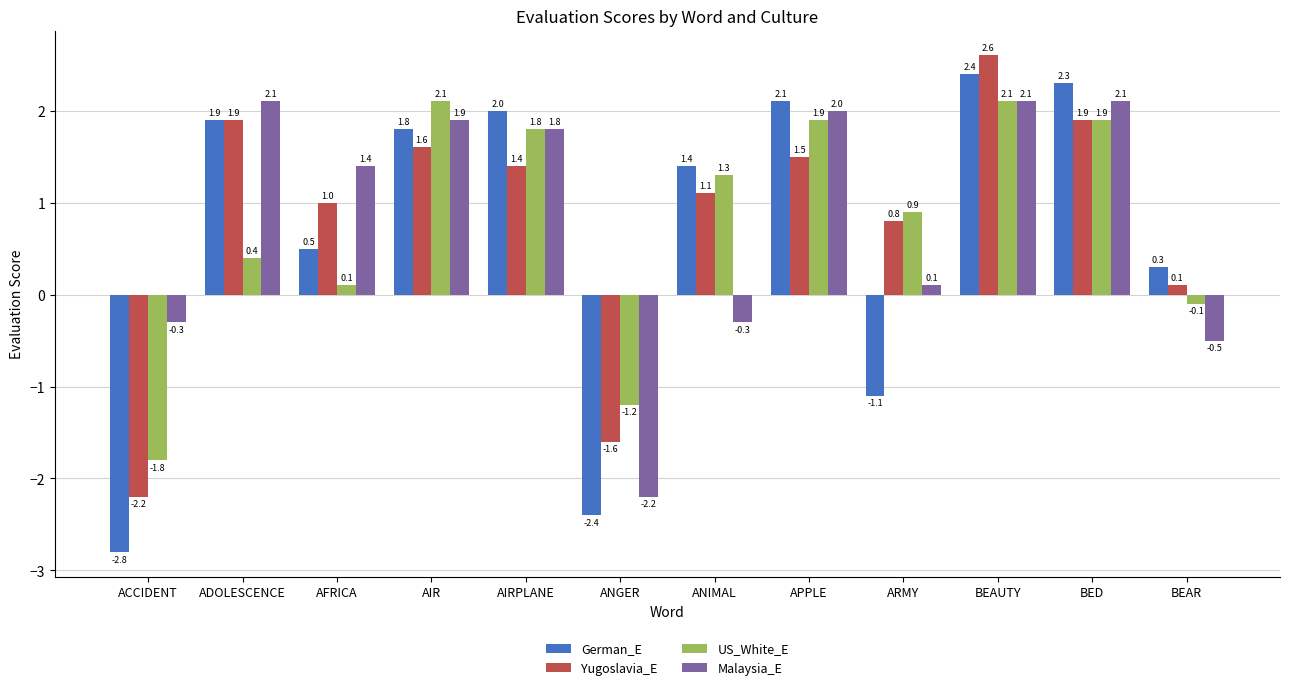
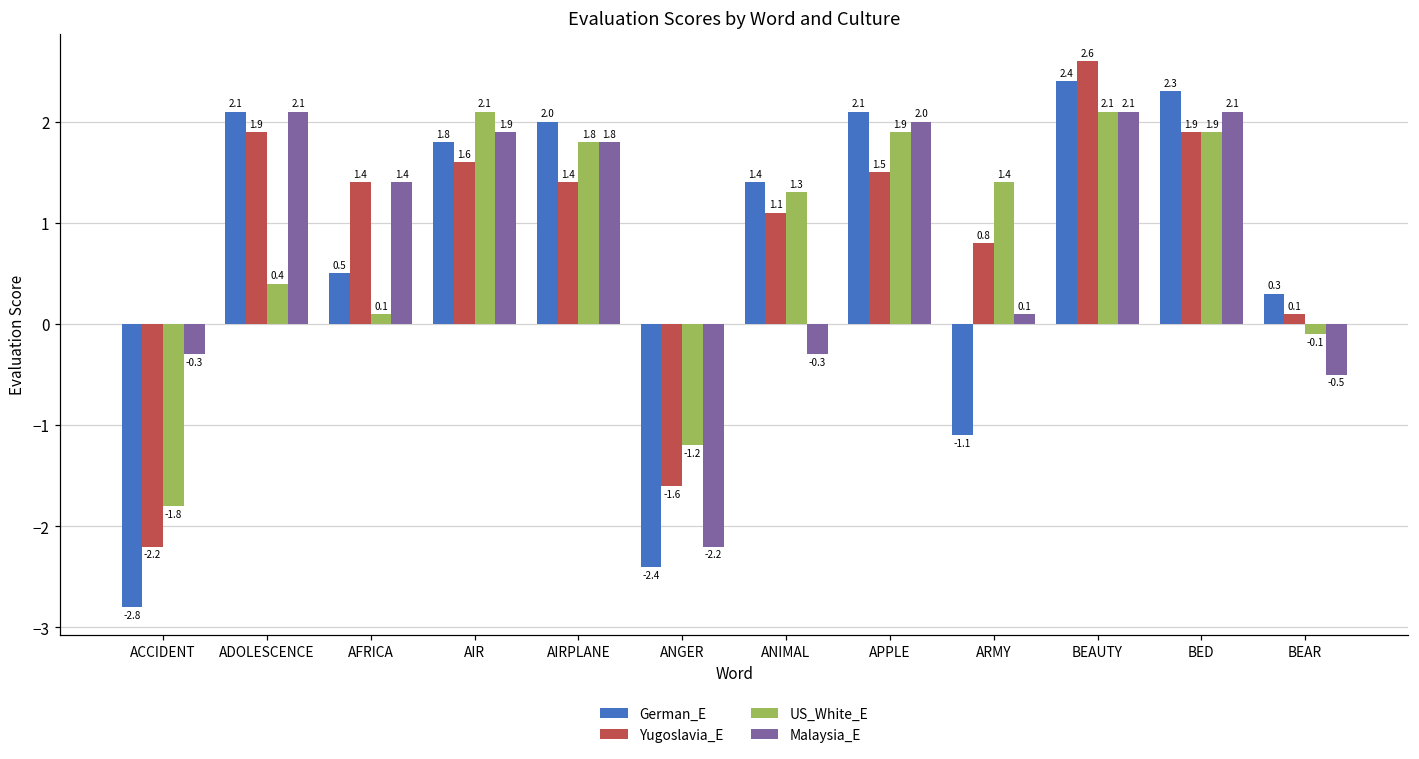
German_E, ADOLESCENCE: 1.9 -> 2.1
Yugoslavia_E, AFRICA: 1.0 -> 1.4
US_White_E, ARMY: 0.9 -> 1.4
